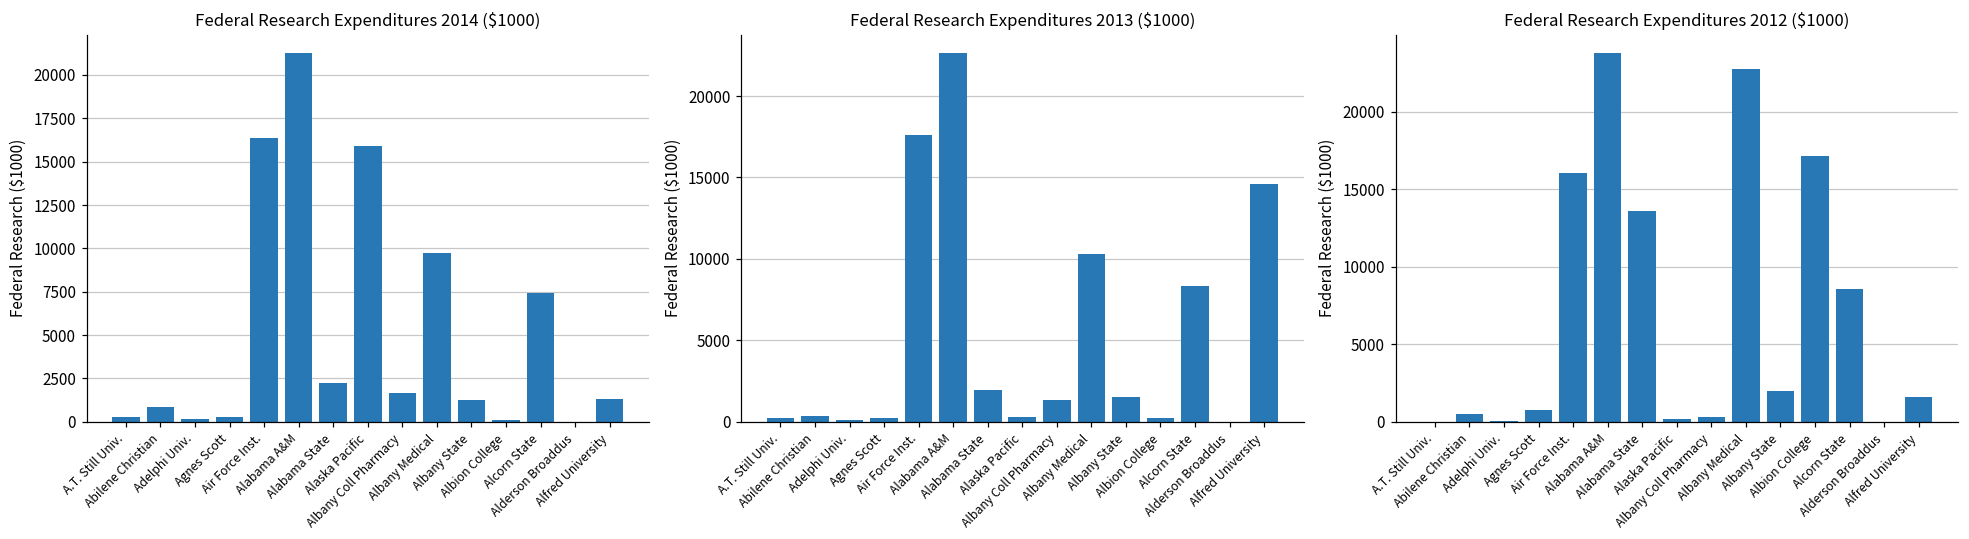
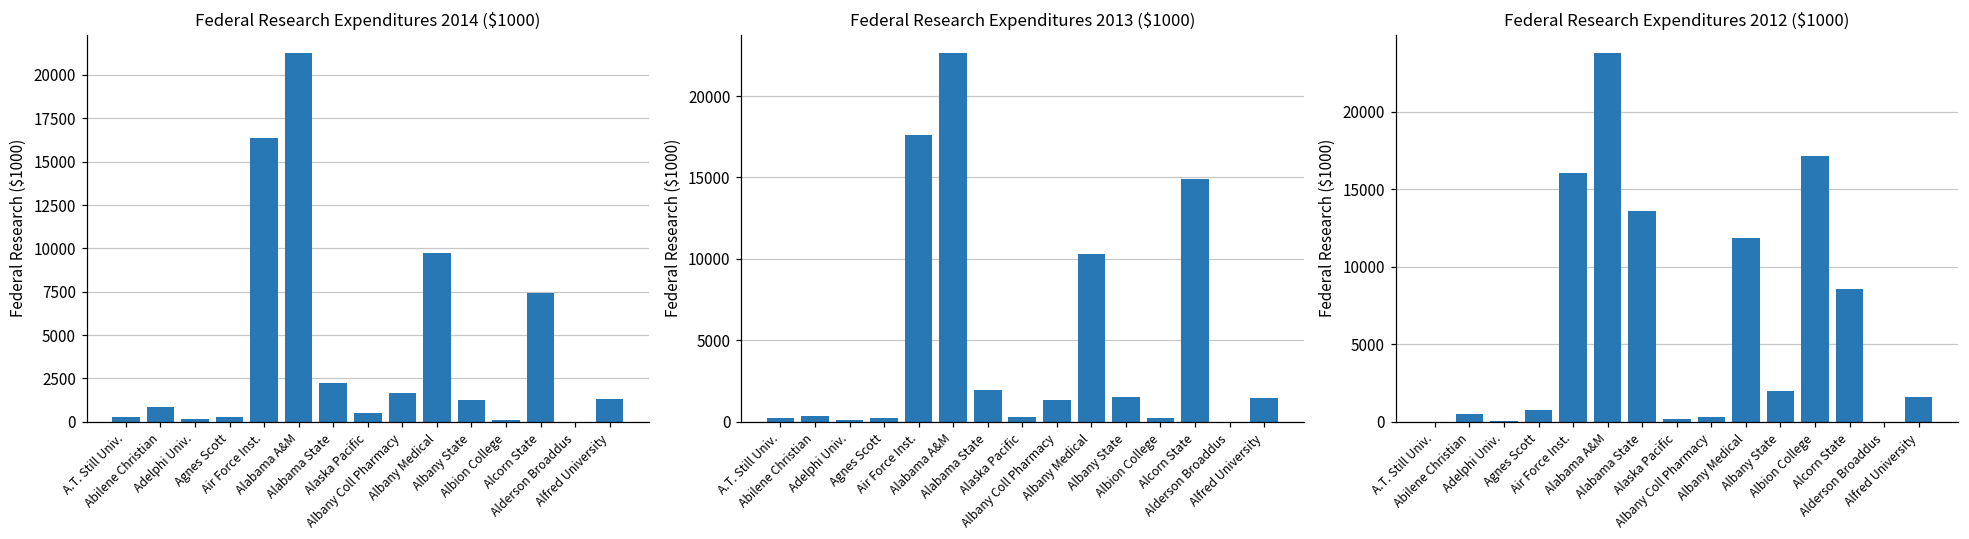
Federal Research Expenditures 2014 ($1000), Alaska Pacific: 15900 -> 500
Federal Research Expenditures 2013 ($1000), Alcorn State: 8300 -> 14900
Federal Research Expenditures 2013 ($1000), Alfred University: 14600 -> 1400
Federal Research Expenditures 2012 ($1000), Albany Medical: 22800 -> 11800
